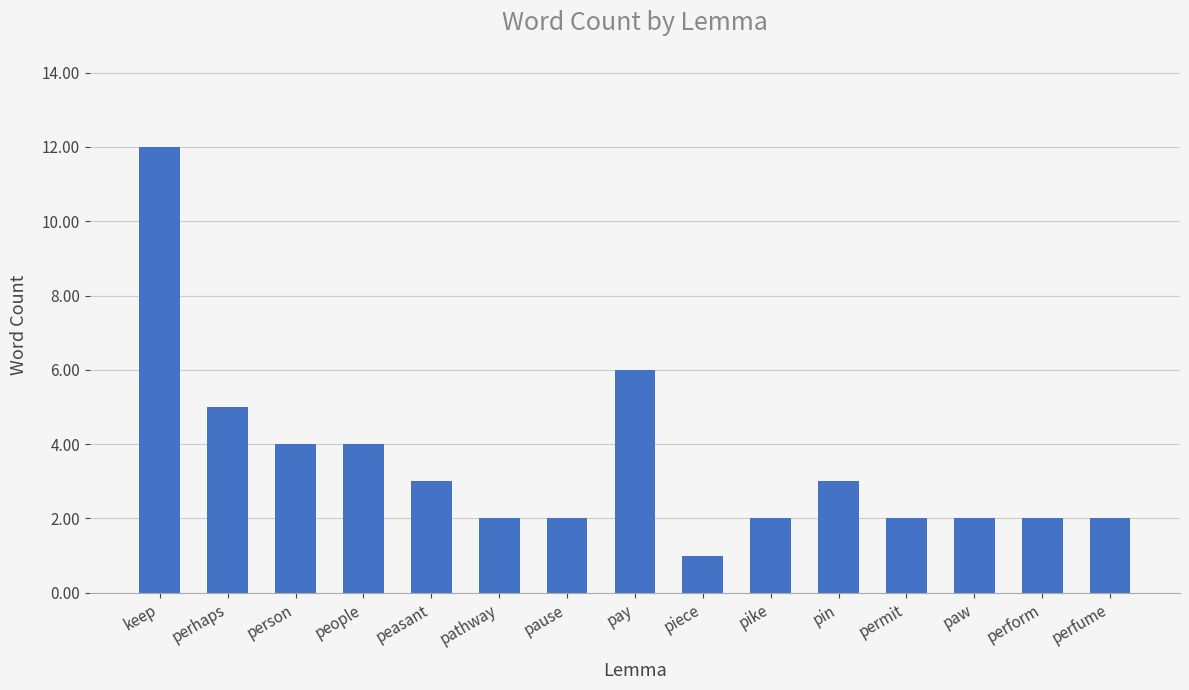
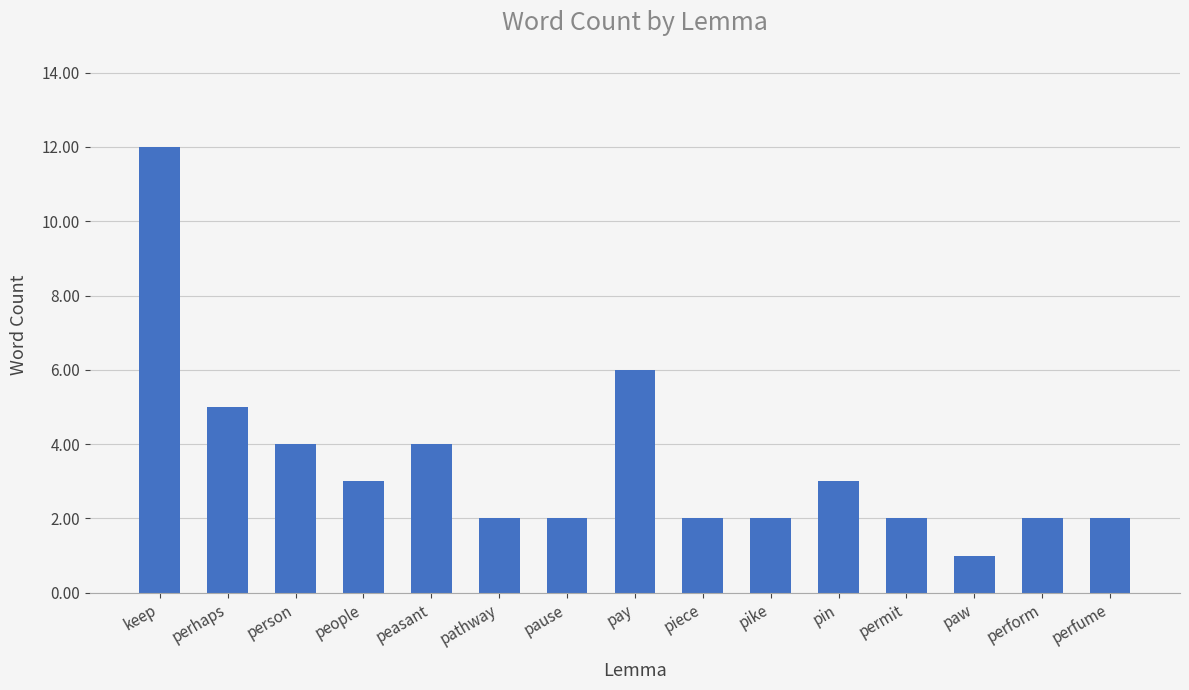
people: 4 -> 3
peasant: 3 -> 4
piece: 1 -> 2
paw: 2 -> 1
